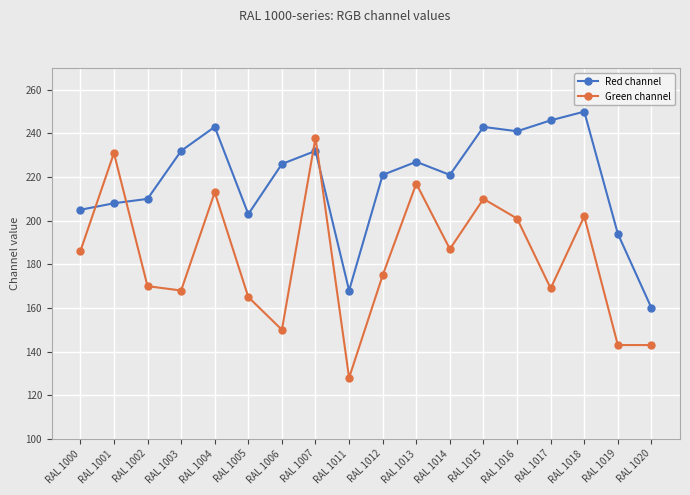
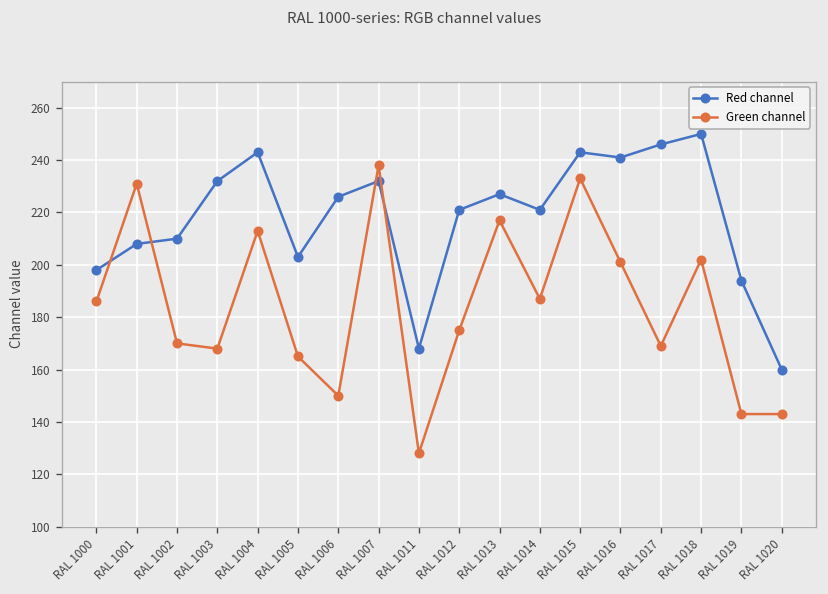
Red channel, RAL 1000: 205 -> 198
Green channel, RAL 1015: 210 -> 233
